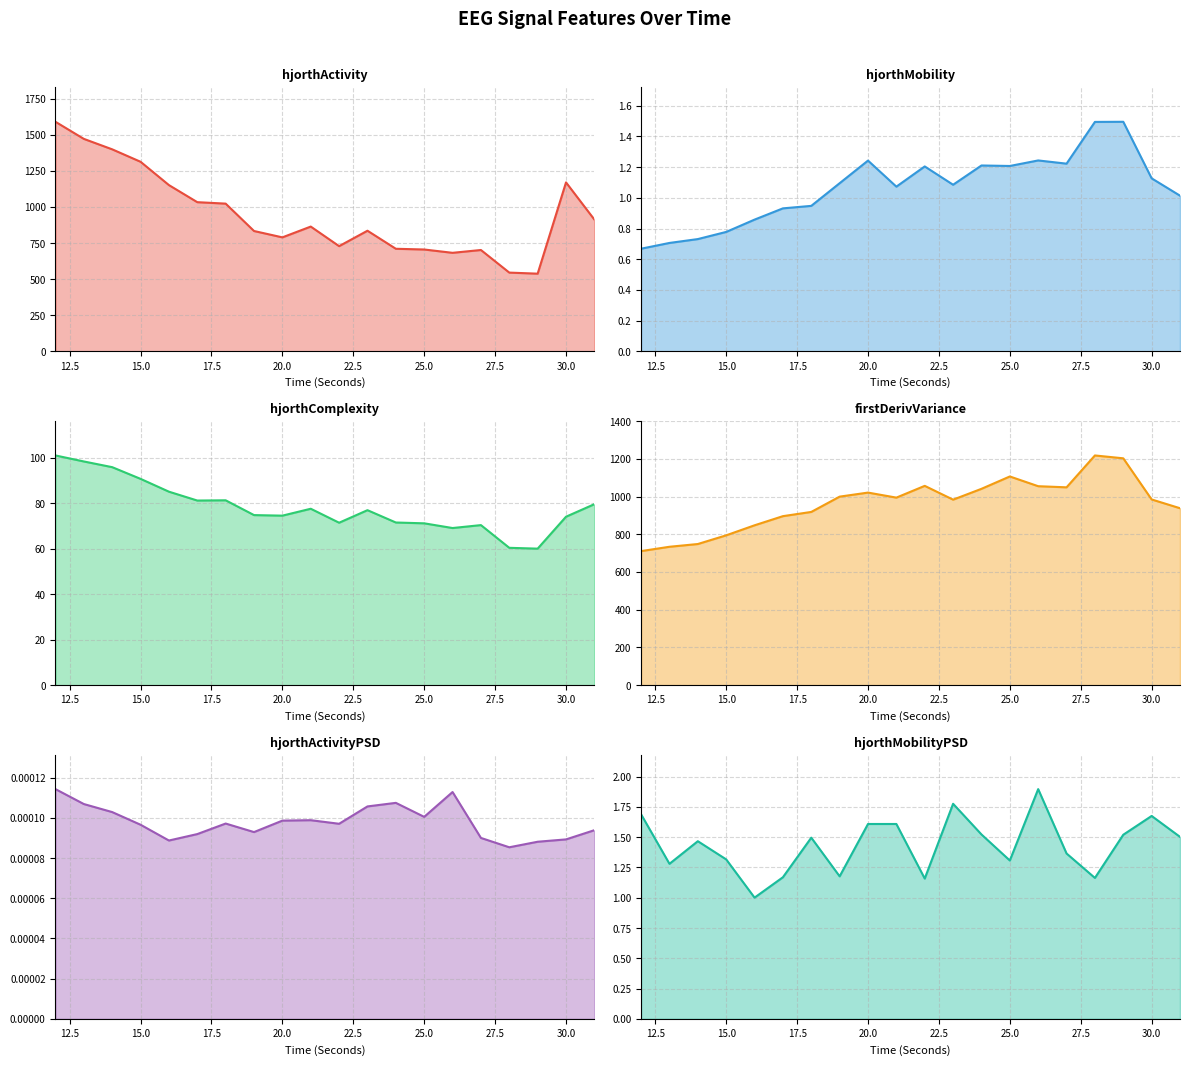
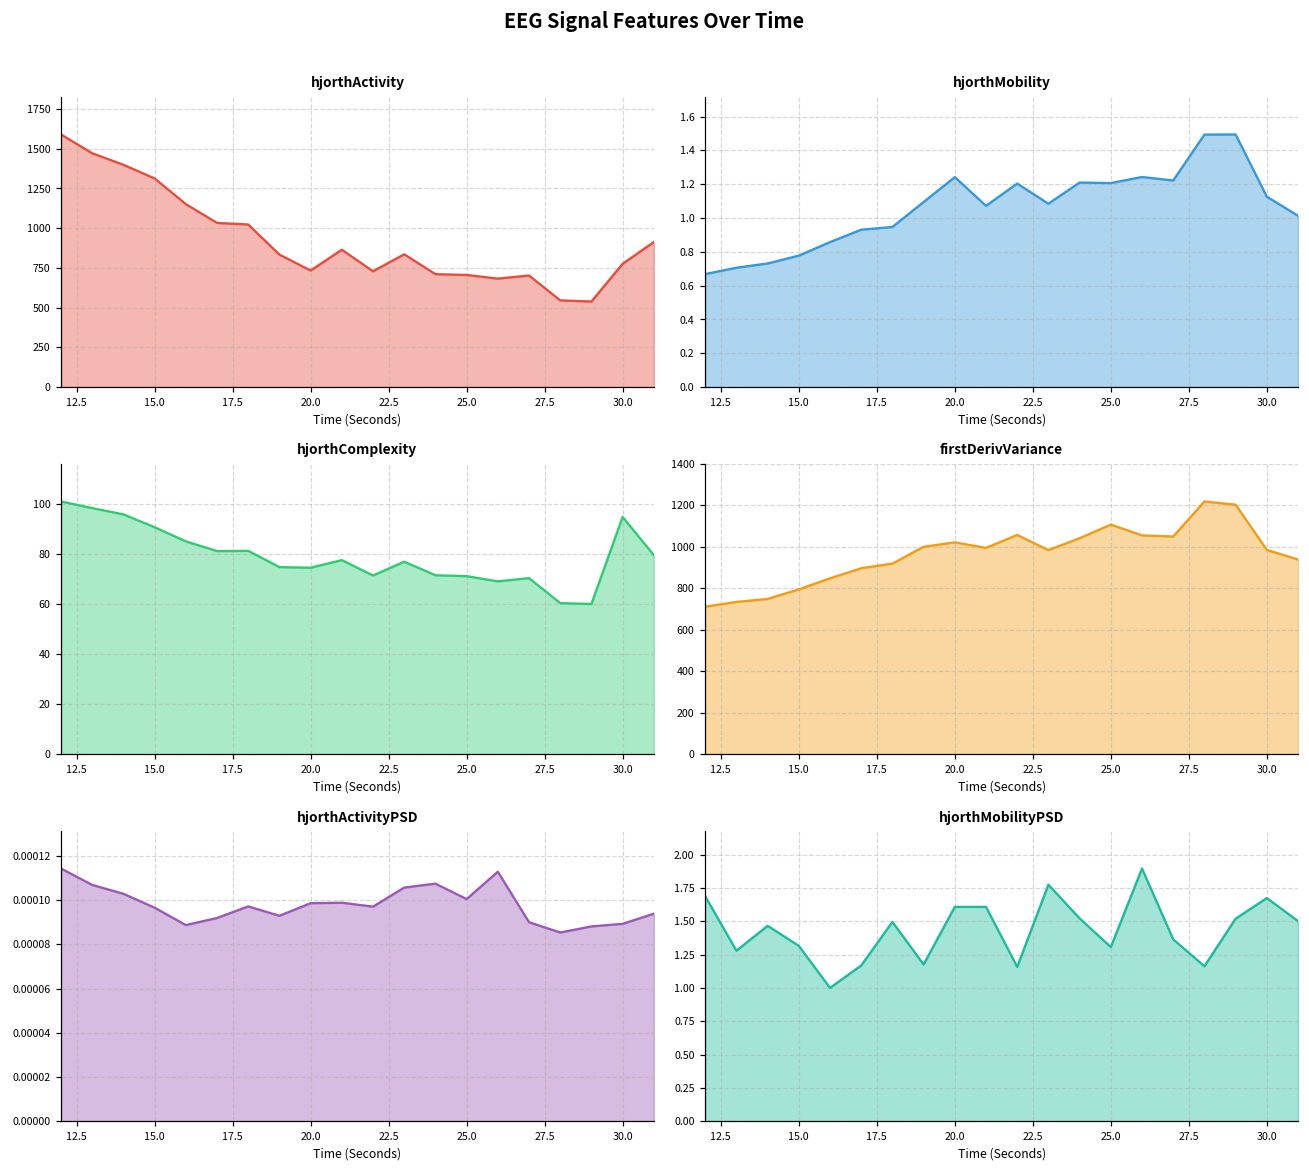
hjorthActivity, 20.0: 790 -> 730
hjorthActivity, 30.0: 1170 -> 780
hjorthComplexity, 30.0: 74 -> 95
